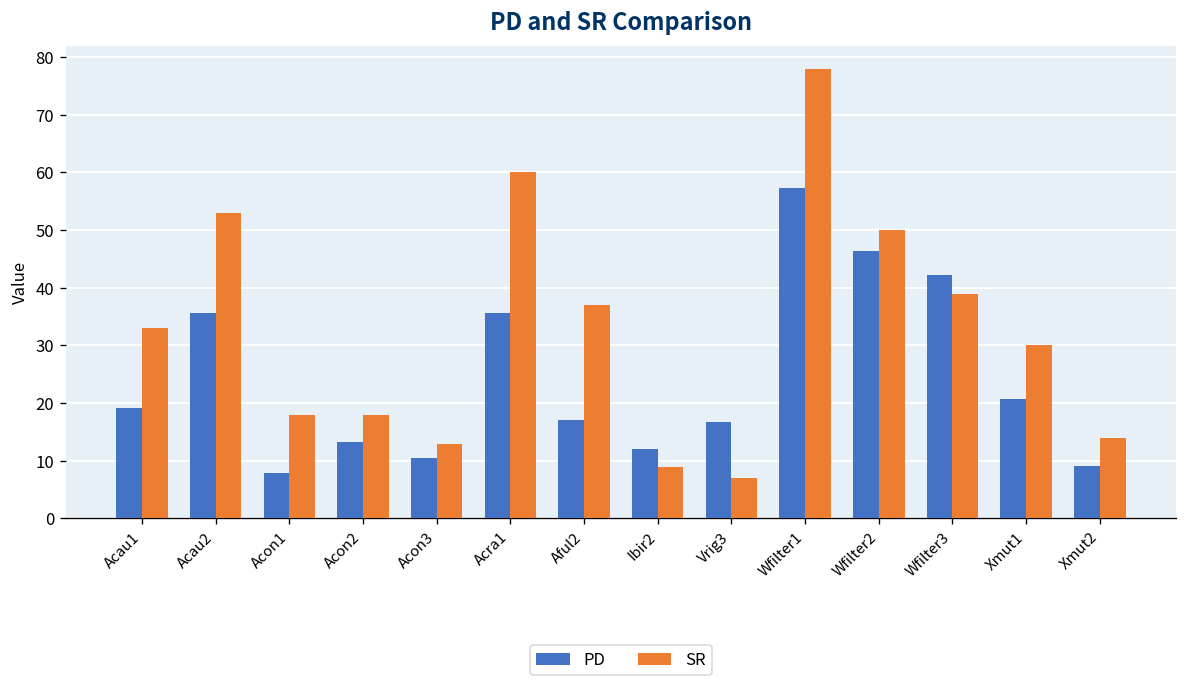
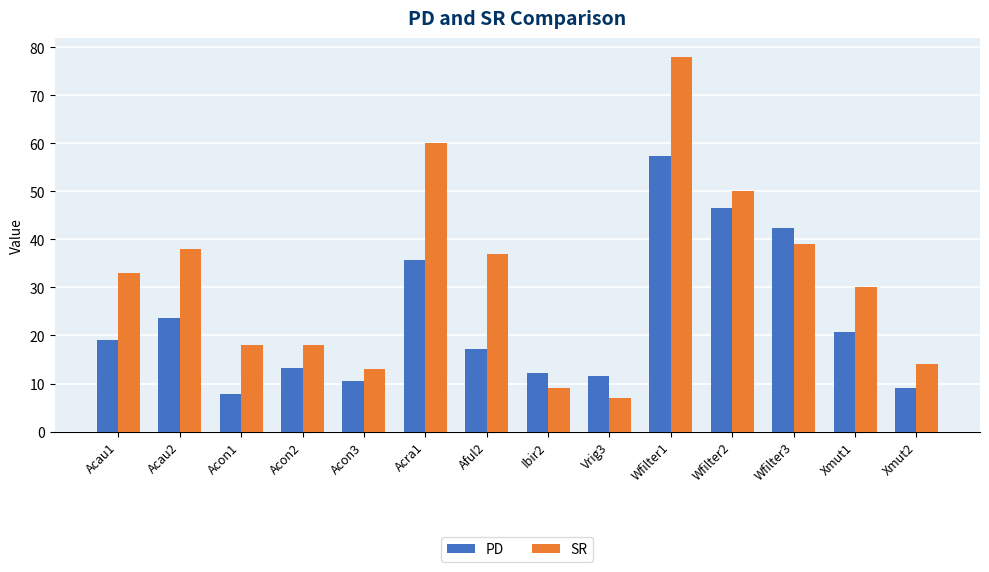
PD, Acau2: 36 -> 24
SR, Acau2: 53 -> 38
PD, Vrig3: 17 -> 12
